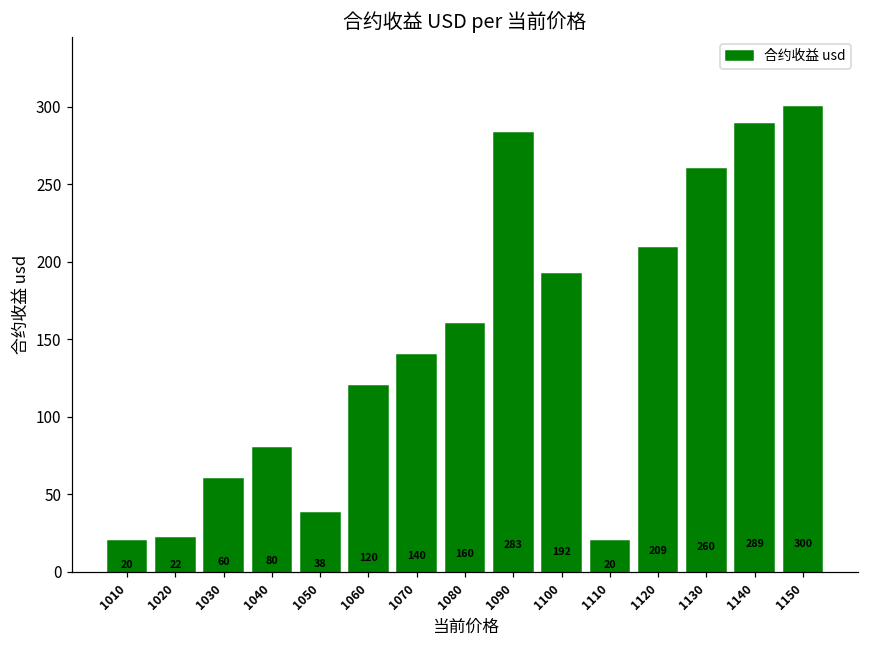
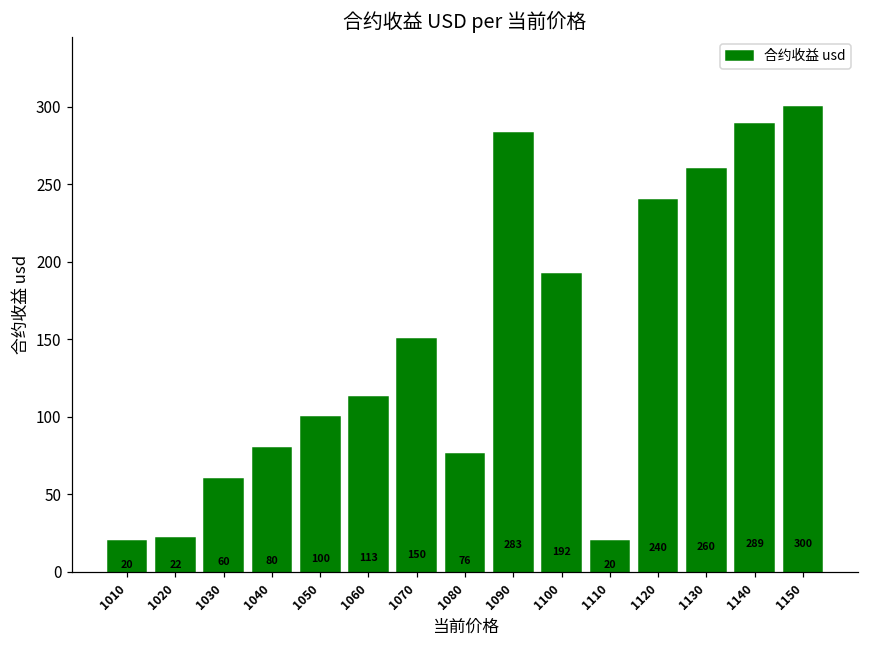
1050: 38 -> 100
1060: 120 -> 113
1070: 140 -> 150
1080: 160 -> 76
1120: 209 -> 240
